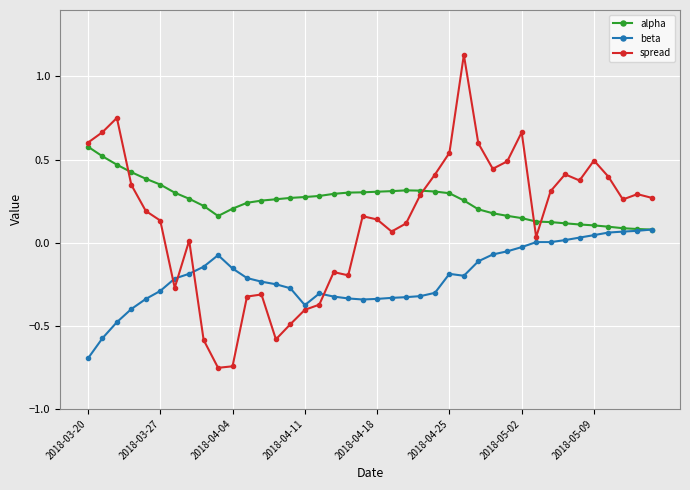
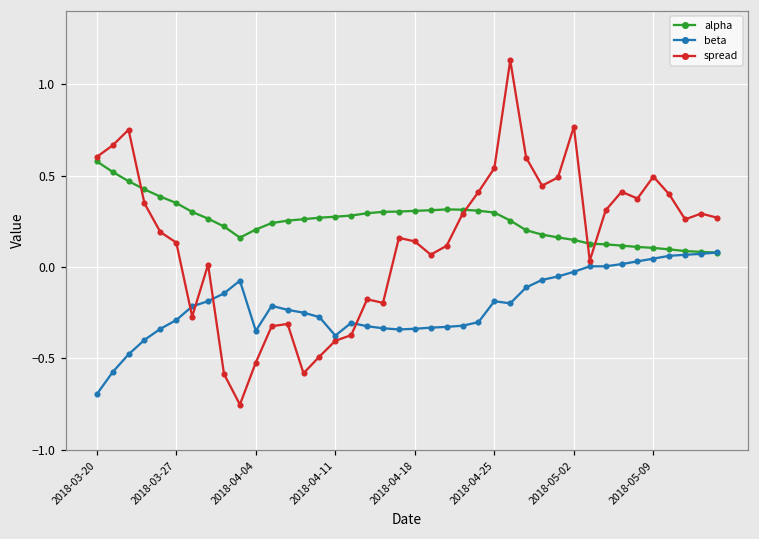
beta, 2018-04-04: -0.16 -> -0.35
spread, 2018-04-04: -0.74 -> -0.52
spread, 2018-05-02: 0.66 -> 0.77
